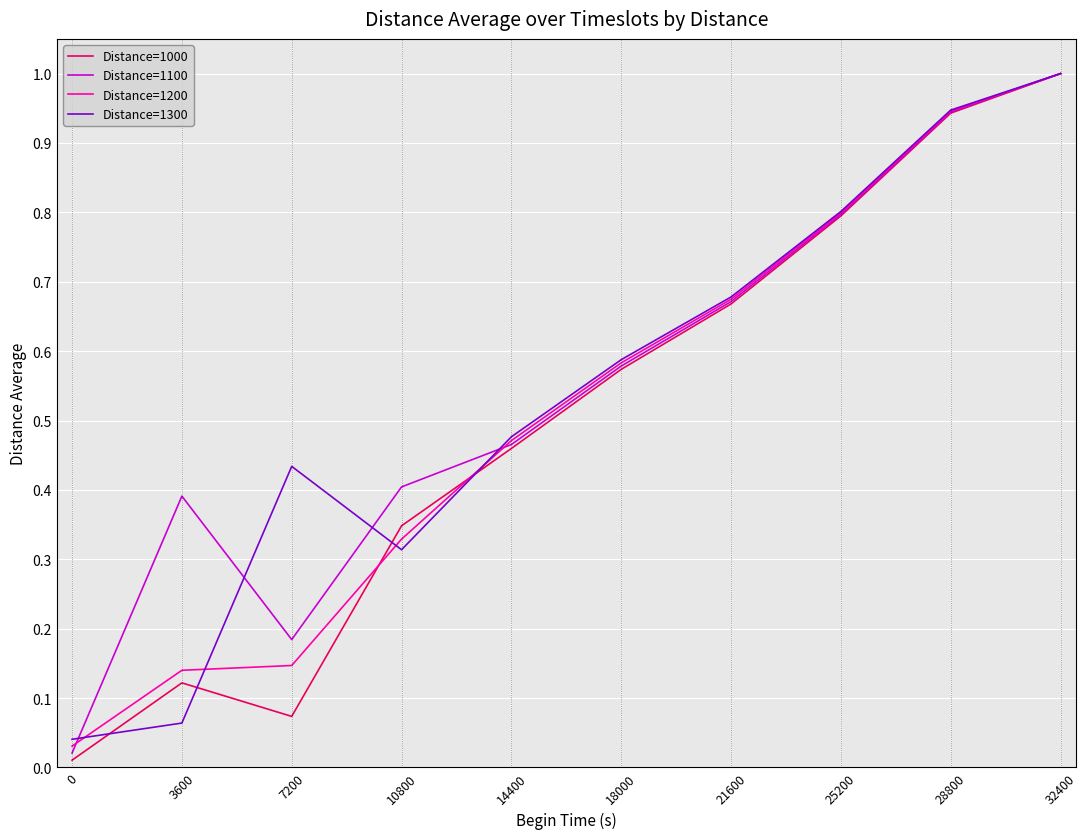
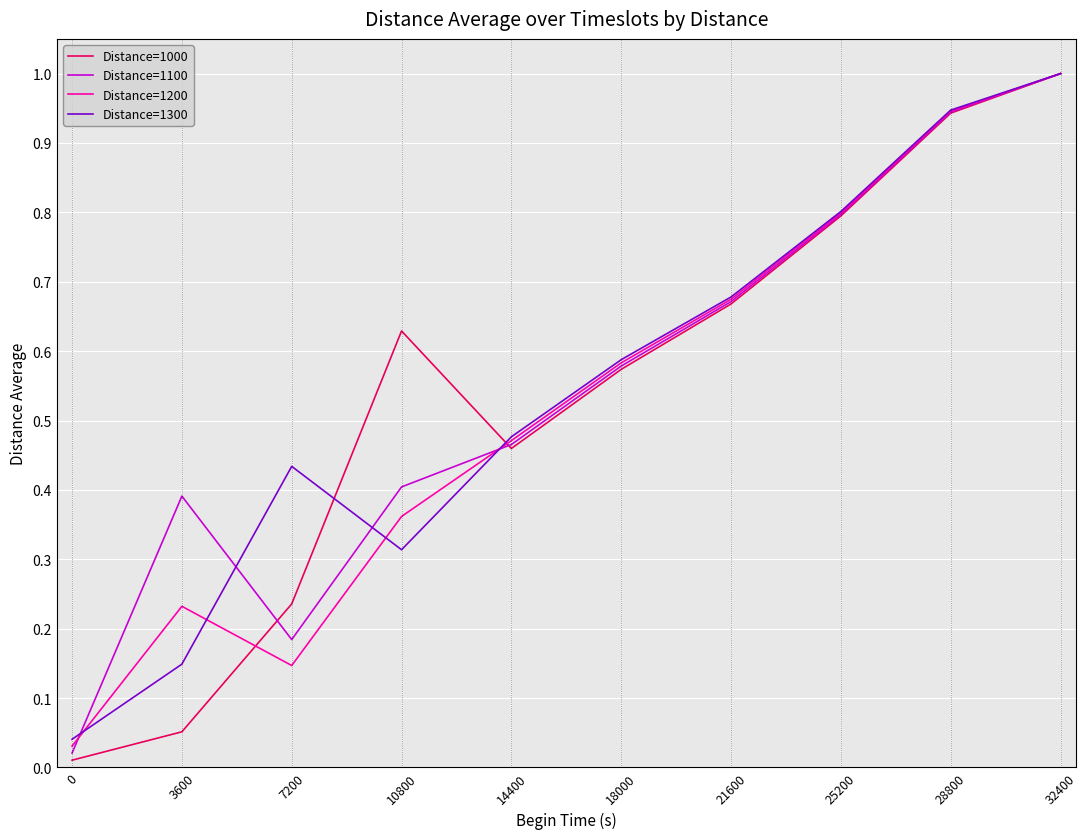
Distance=1000, 3600: 0.12 -> 0.05
Distance=1200, 3600: 0.14 -> 0.23
Distance=1300, 3600: 0.06 -> 0.15
Distance=1000, 7200: 0.07 -> 0.24
Distance=1000, 10800: 0.35 -> 0.63
Distance=1200, 10800: 0.33 -> 0.36
